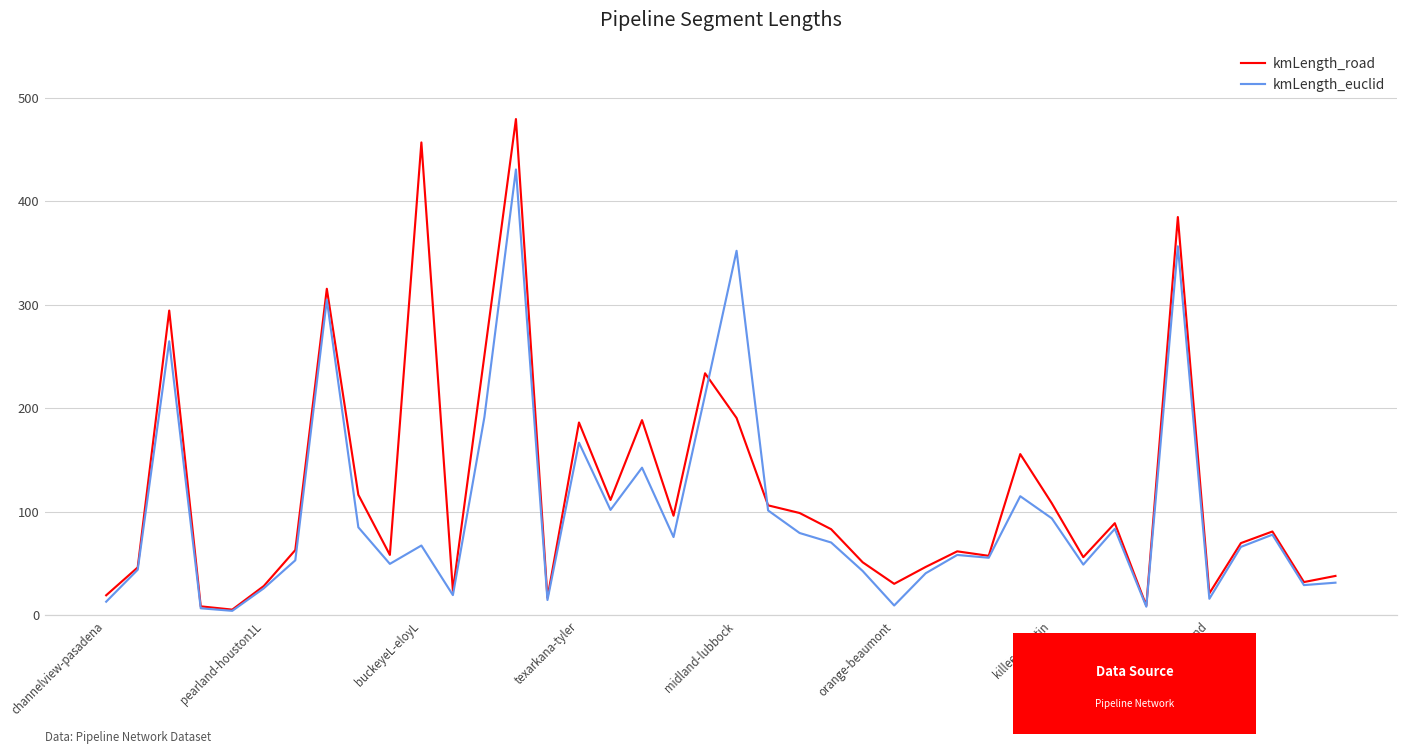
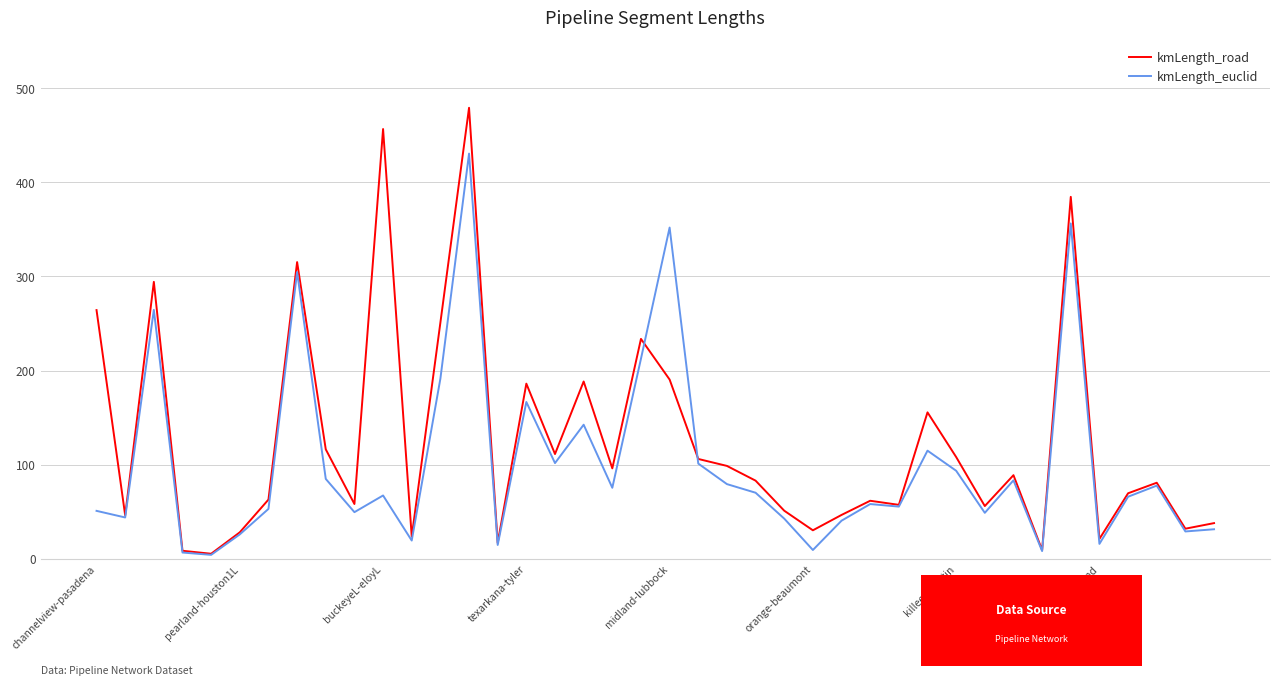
kmLength_road, channelview-pasadena: 20 -> 260
kmLength_euclid, channelview-pasadena: 10 -> 50
